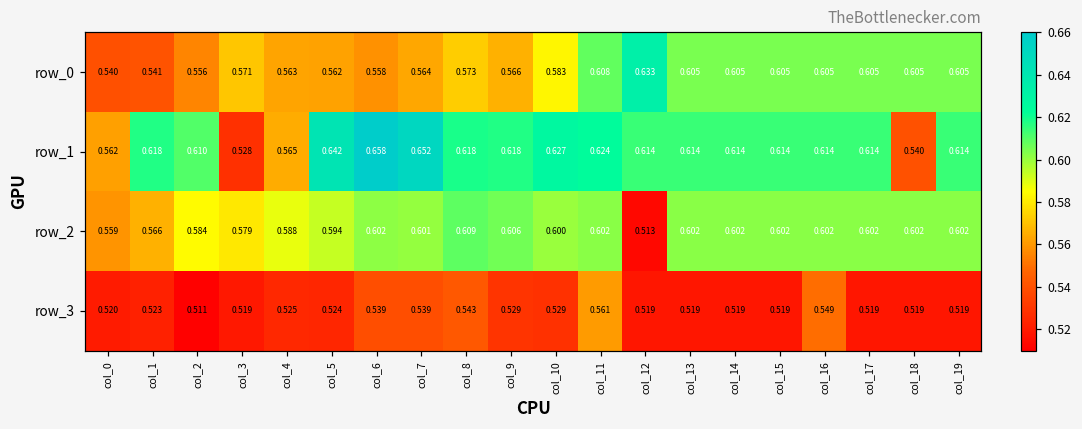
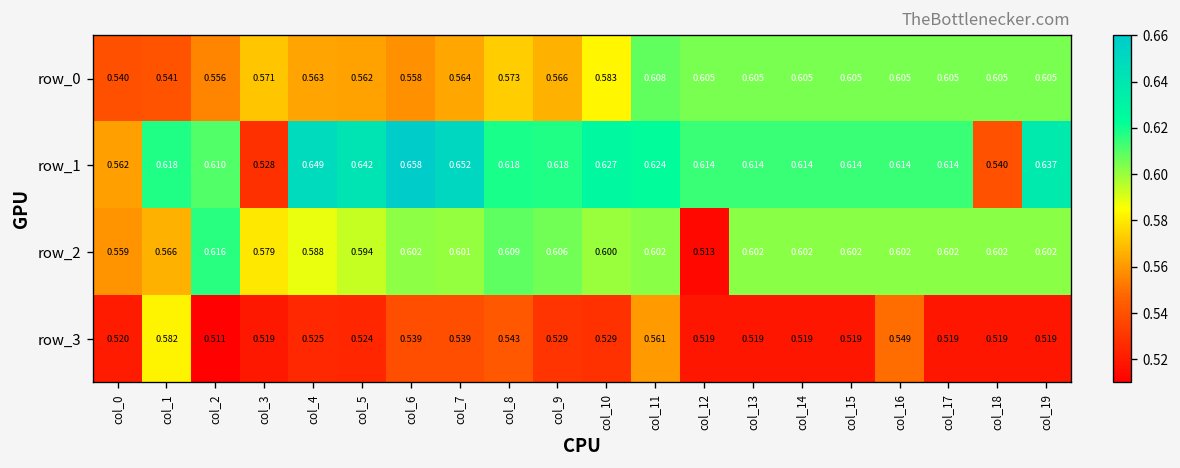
row_0, col_12: 0.633 -> 0.605
row_1, col_4: 0.565 -> 0.649
row_1, col_19: 0.614 -> 0.637
row_2, col_2: 0.584 -> 0.616
row_3, col_1: 0.523 -> 0.582
